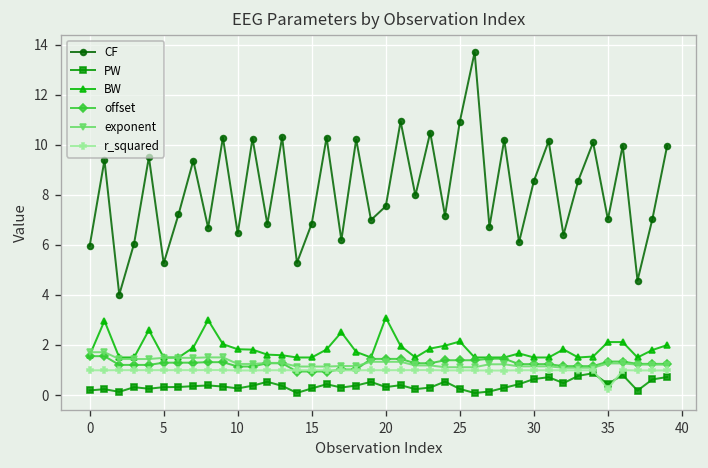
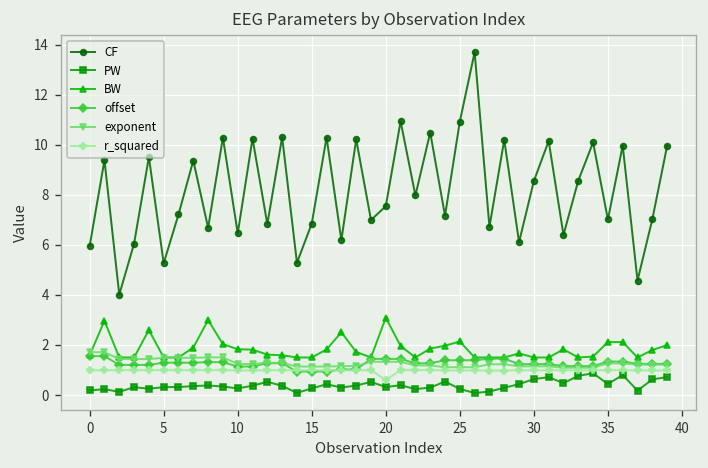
r_squared, 20: 1.0 -> 0.6
r_squared, 35: 0.2 -> 1.0
